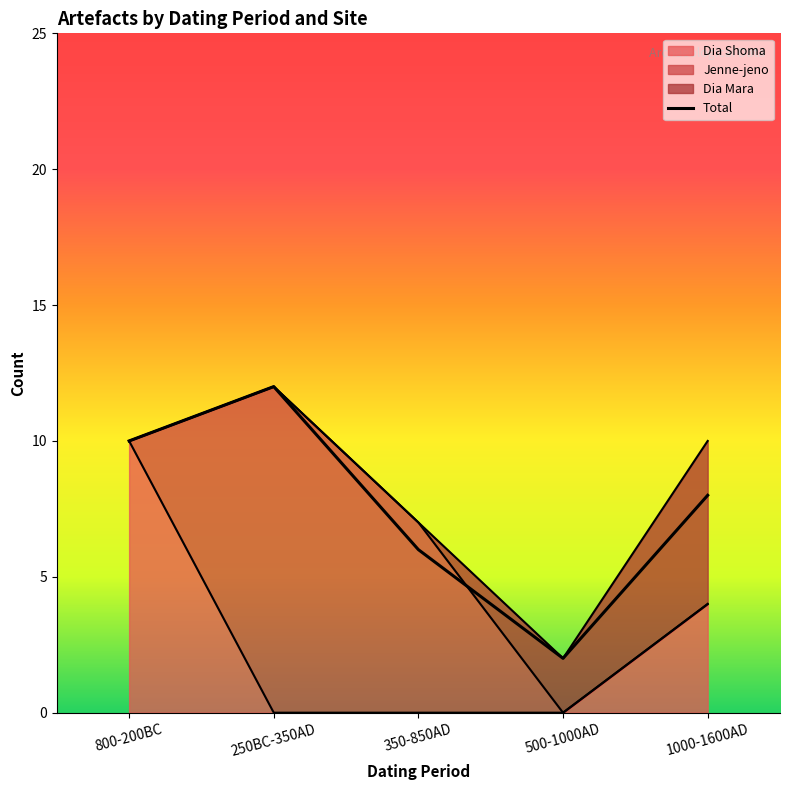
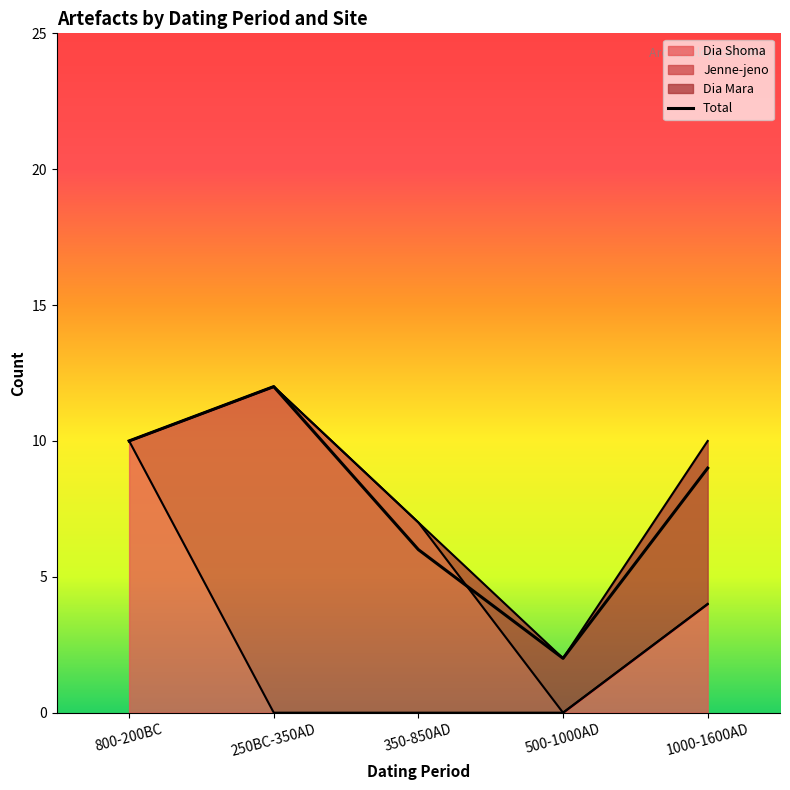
Total, 1000-1600AD: 8 -> 9
